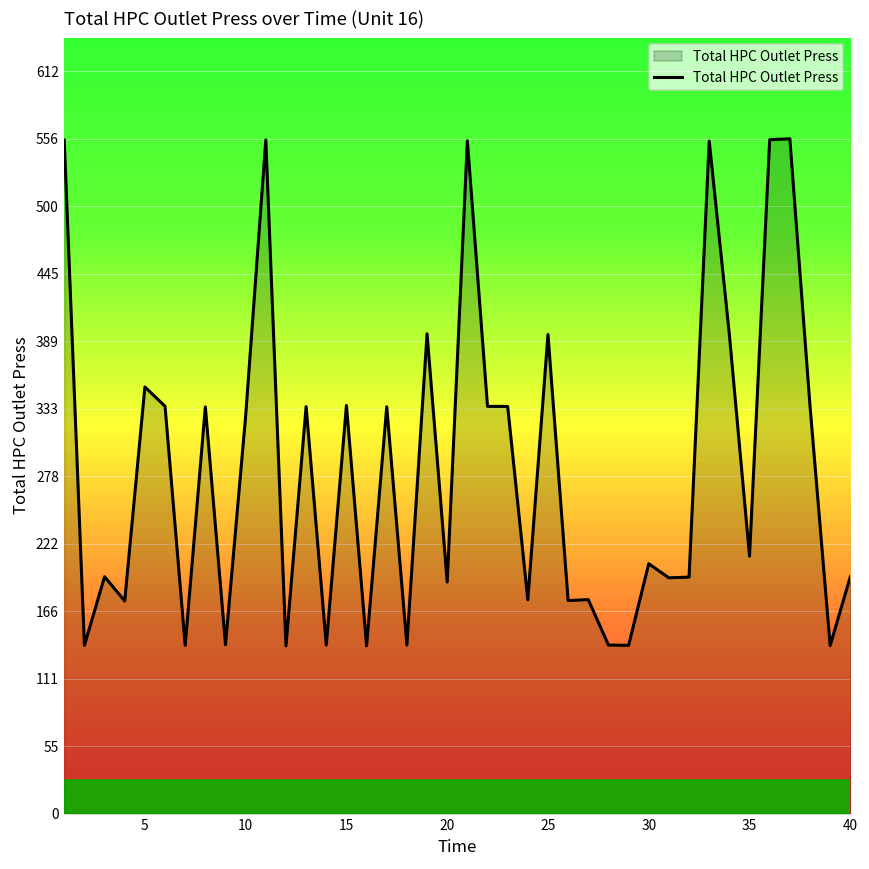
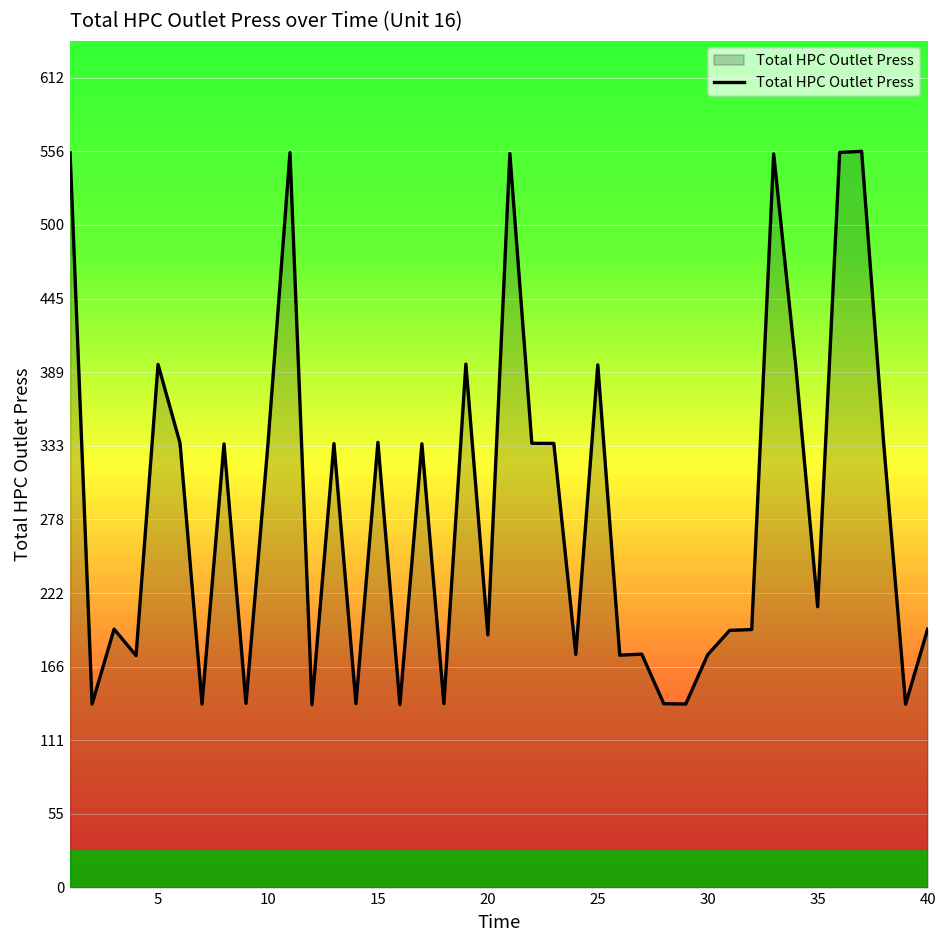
5: 352 -> 395
10: 328 -> 336
30: 206 -> 176
